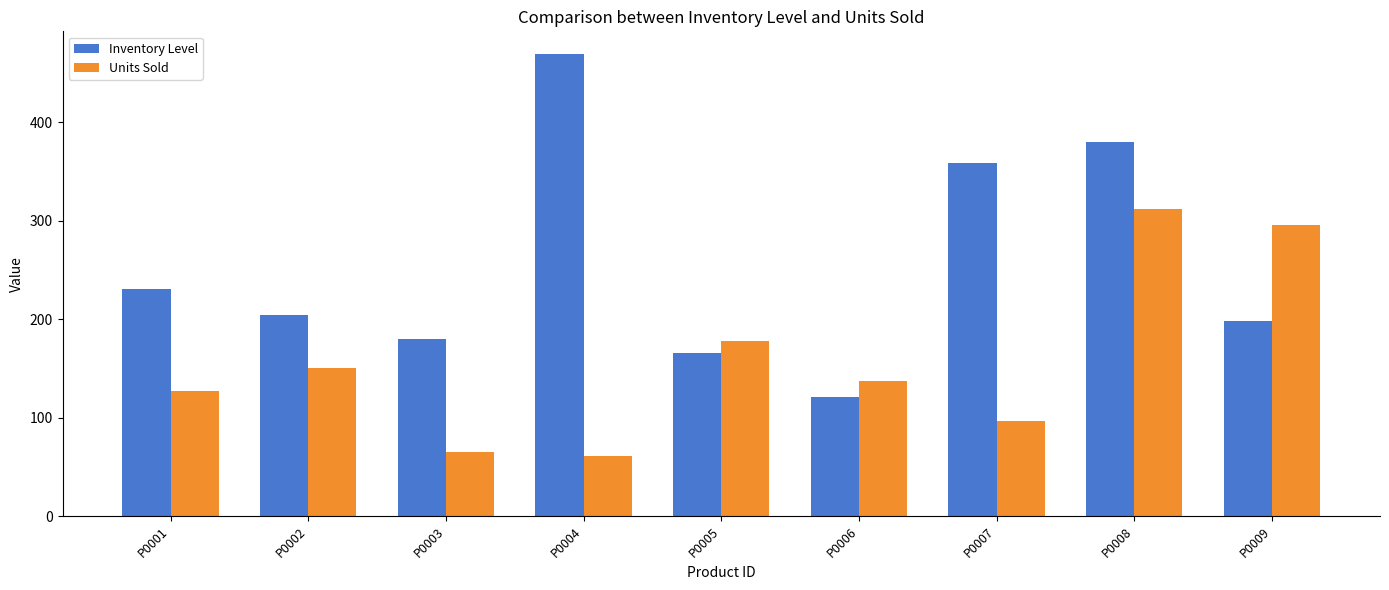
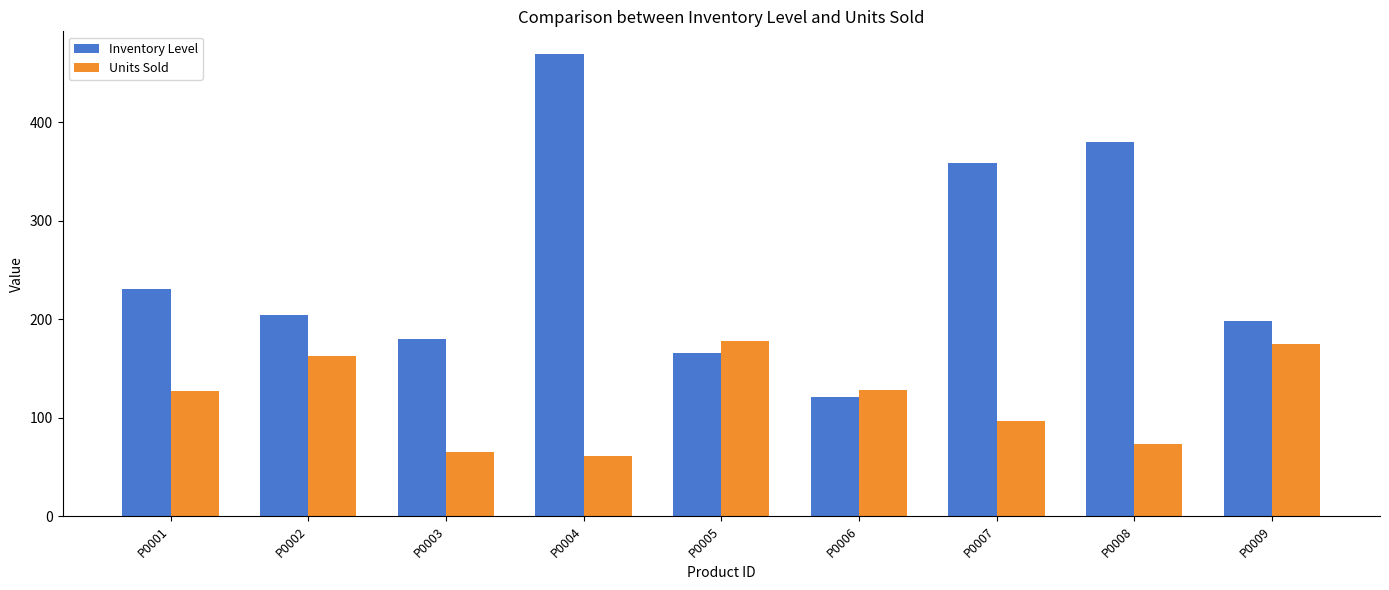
Units Sold, P0002: 150 -> 160
Units Sold, P0006: 140 -> 130
Units Sold, P0008: 310 -> 70
Units Sold, P0009: 300 -> 180
